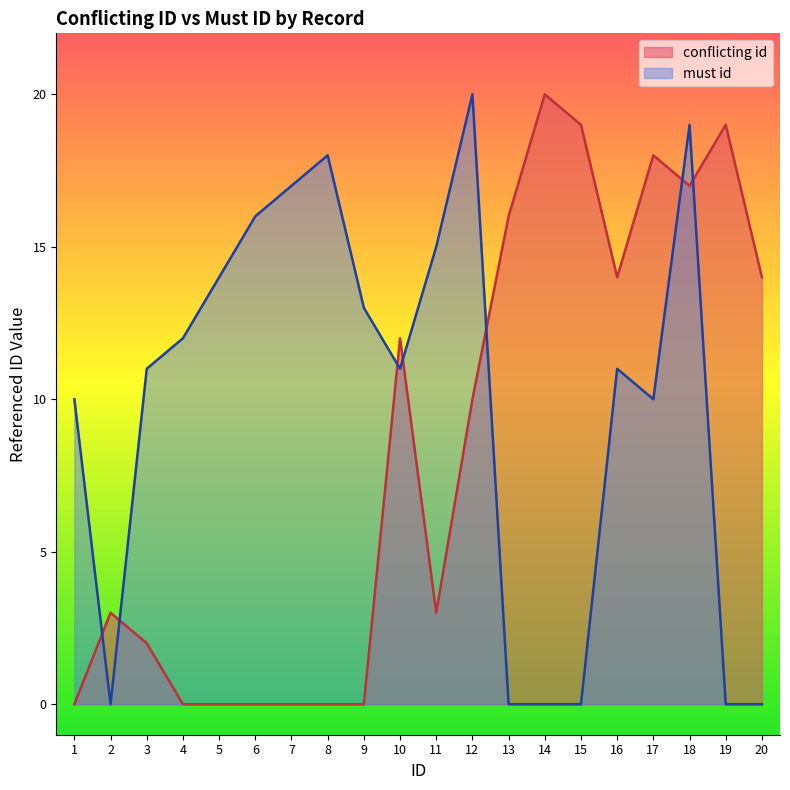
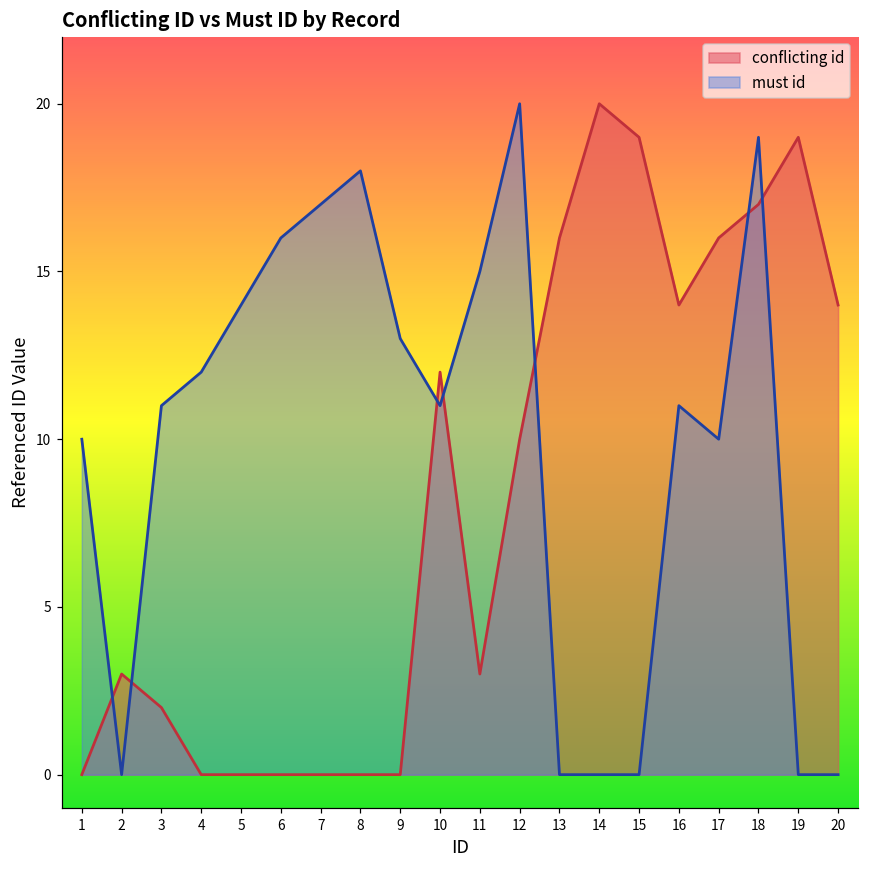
conflicting id, 17: 18 -> 16
